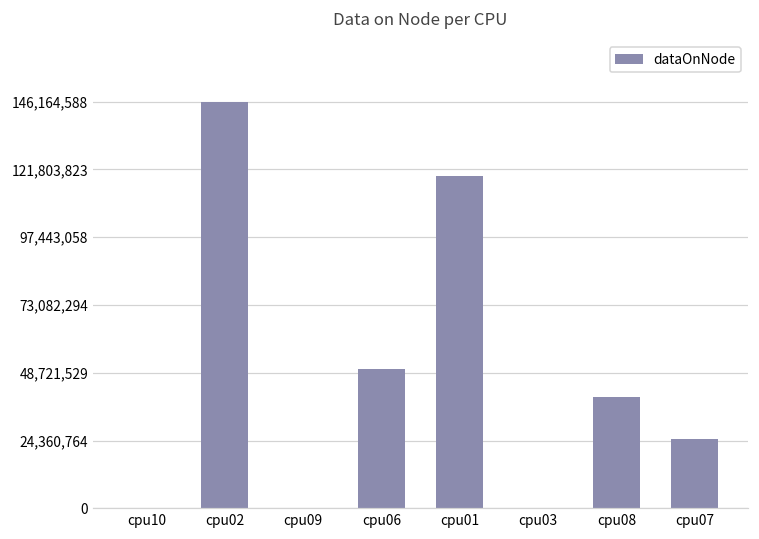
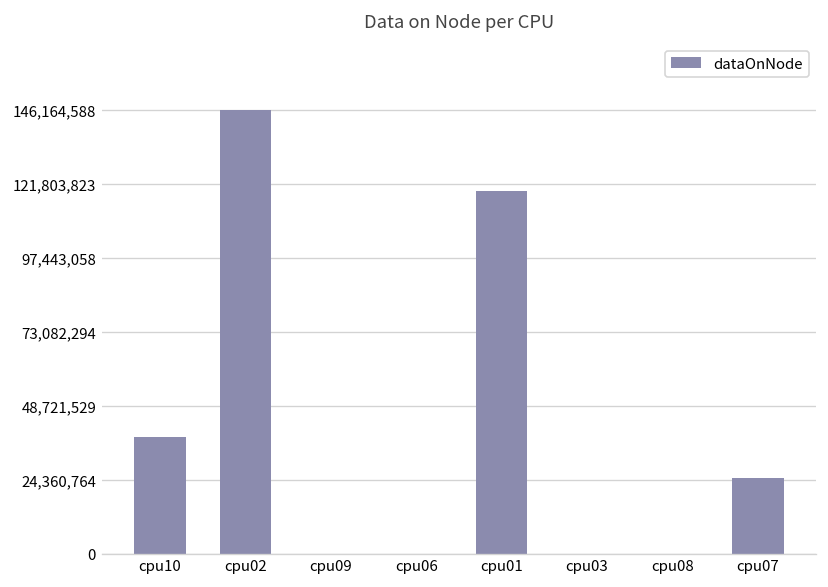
cpu10: 0 -> 39,000,000
cpu06: 50,000,000 -> 0
cpu08: 40,000,000 -> 0
